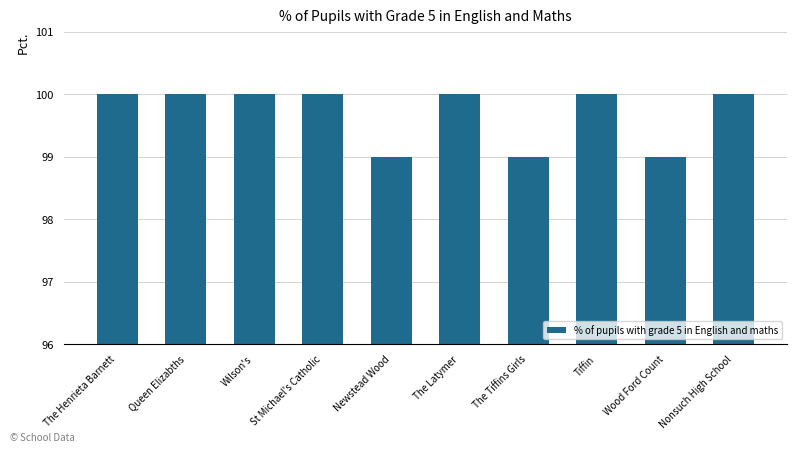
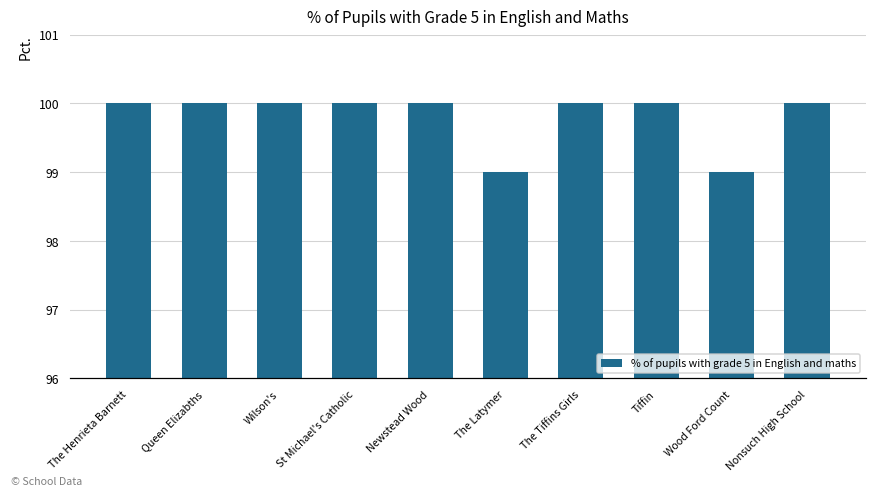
Newstead Wood: 99 -> 100
The Latymer: 100 -> 99
The Tiffins Girls: 99 -> 100
